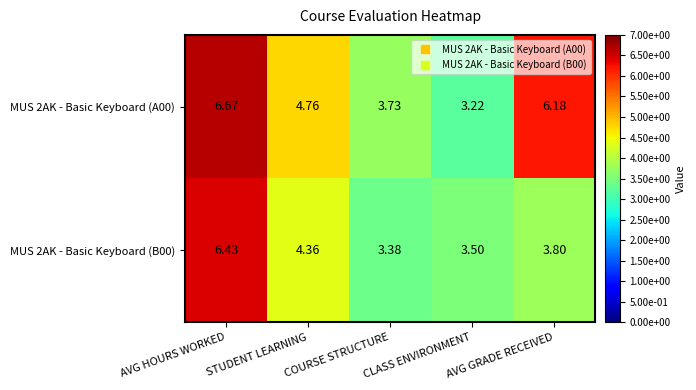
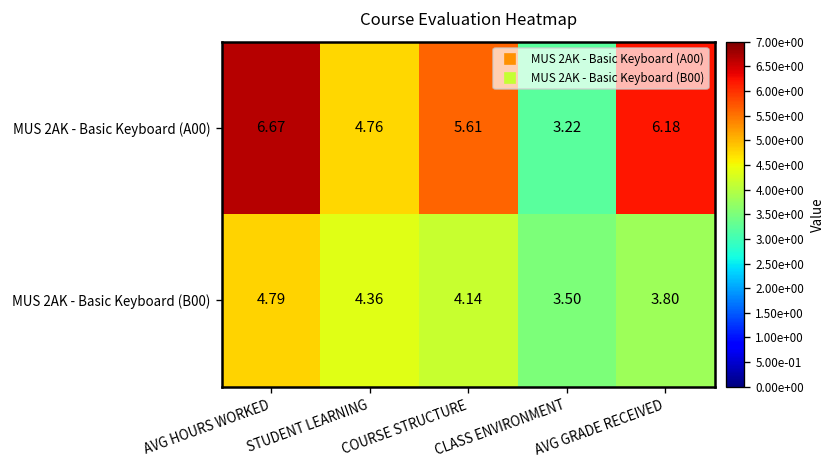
MUS 2AK - Basic Keyboard (A00), COURSE STRUCTURE: 3.73 -> 5.61
MUS 2AK - Basic Keyboard (B00), AVG HOURS WORKED: 6.43 -> 4.79
MUS 2AK - Basic Keyboard (B00), COURSE STRUCTURE: 3.38 -> 4.14
